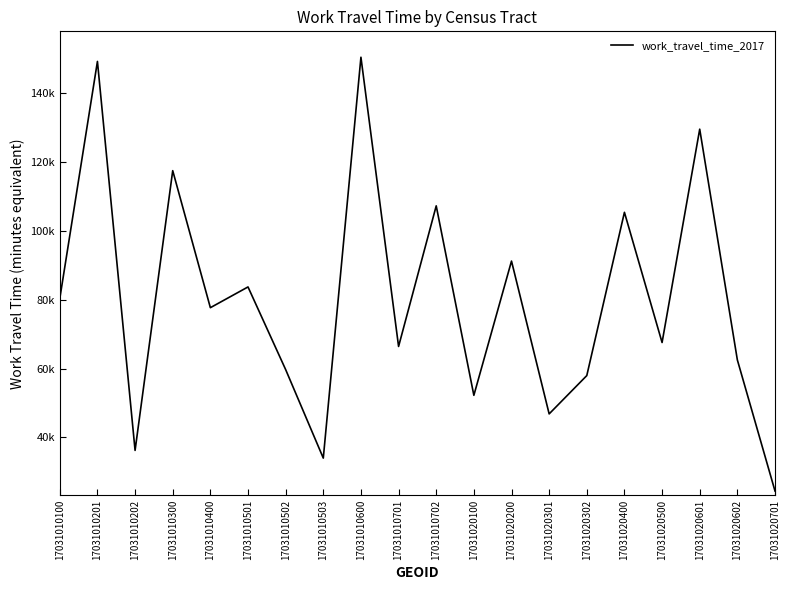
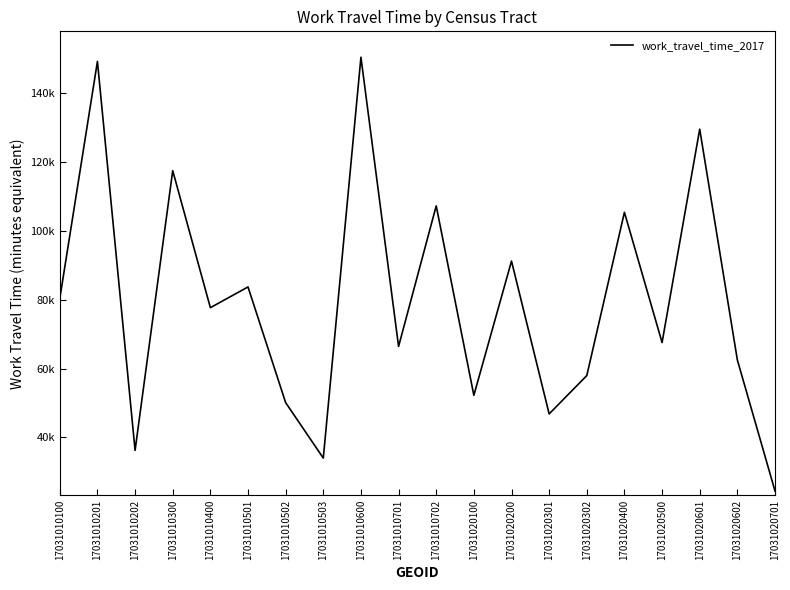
17031010502: 60000 -> 50000
